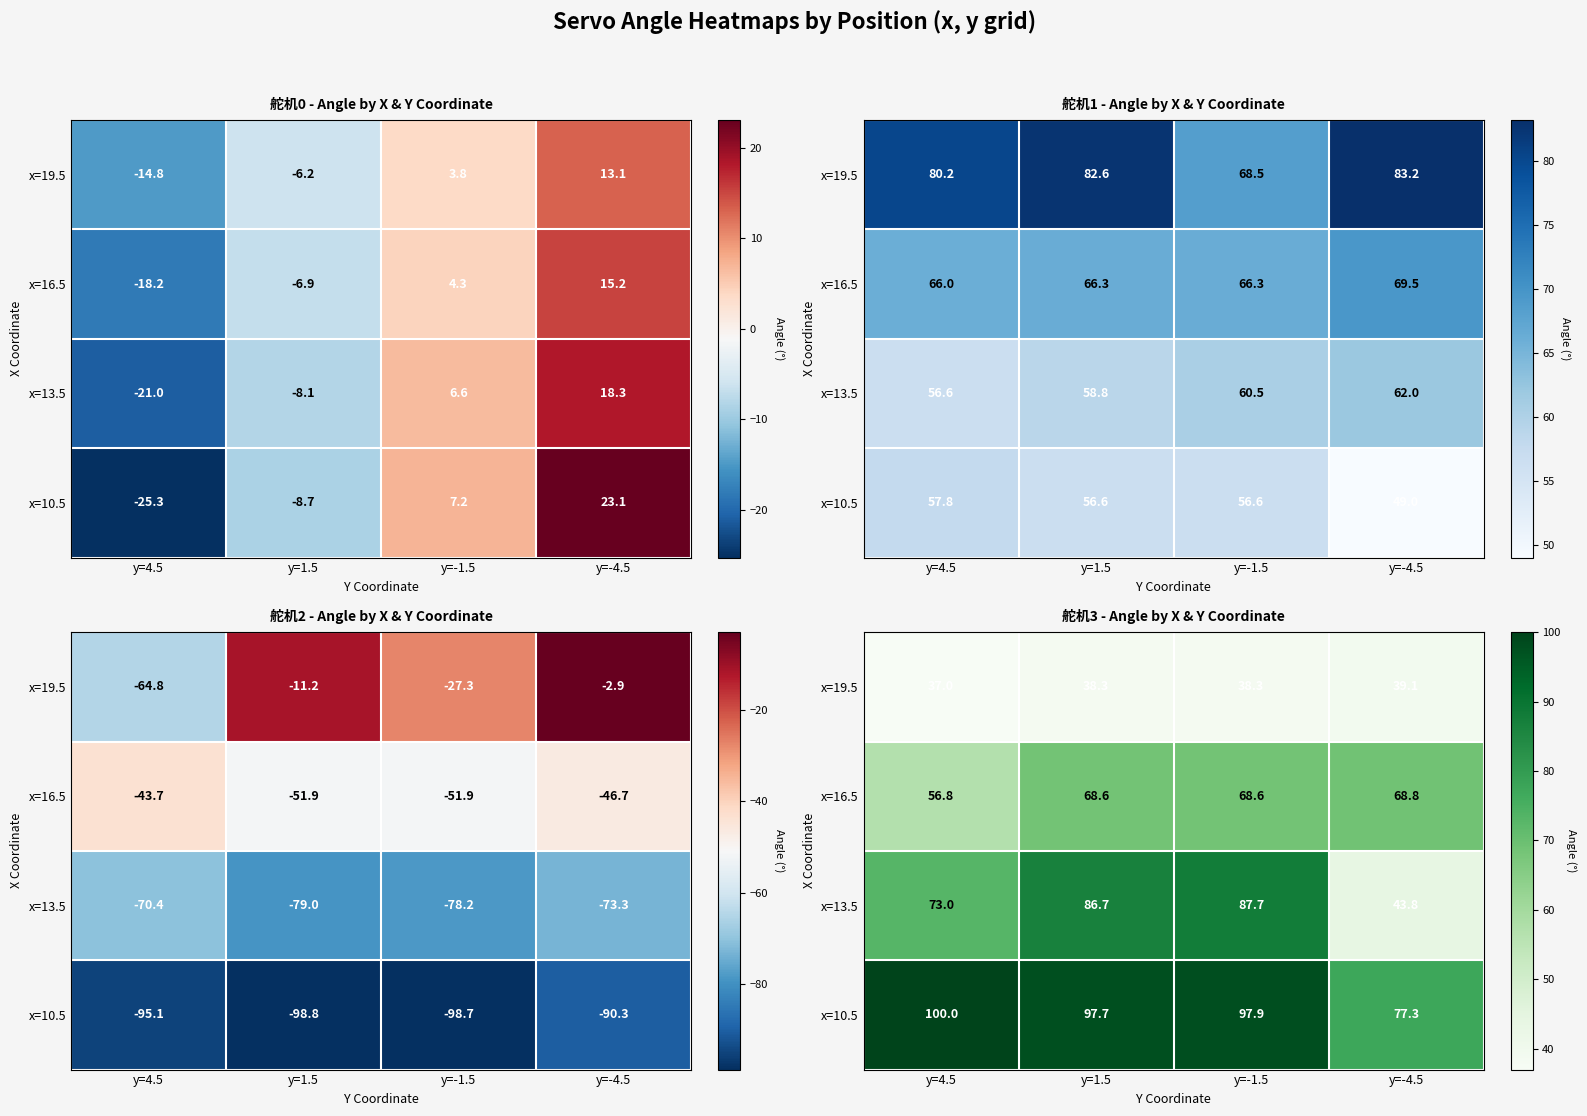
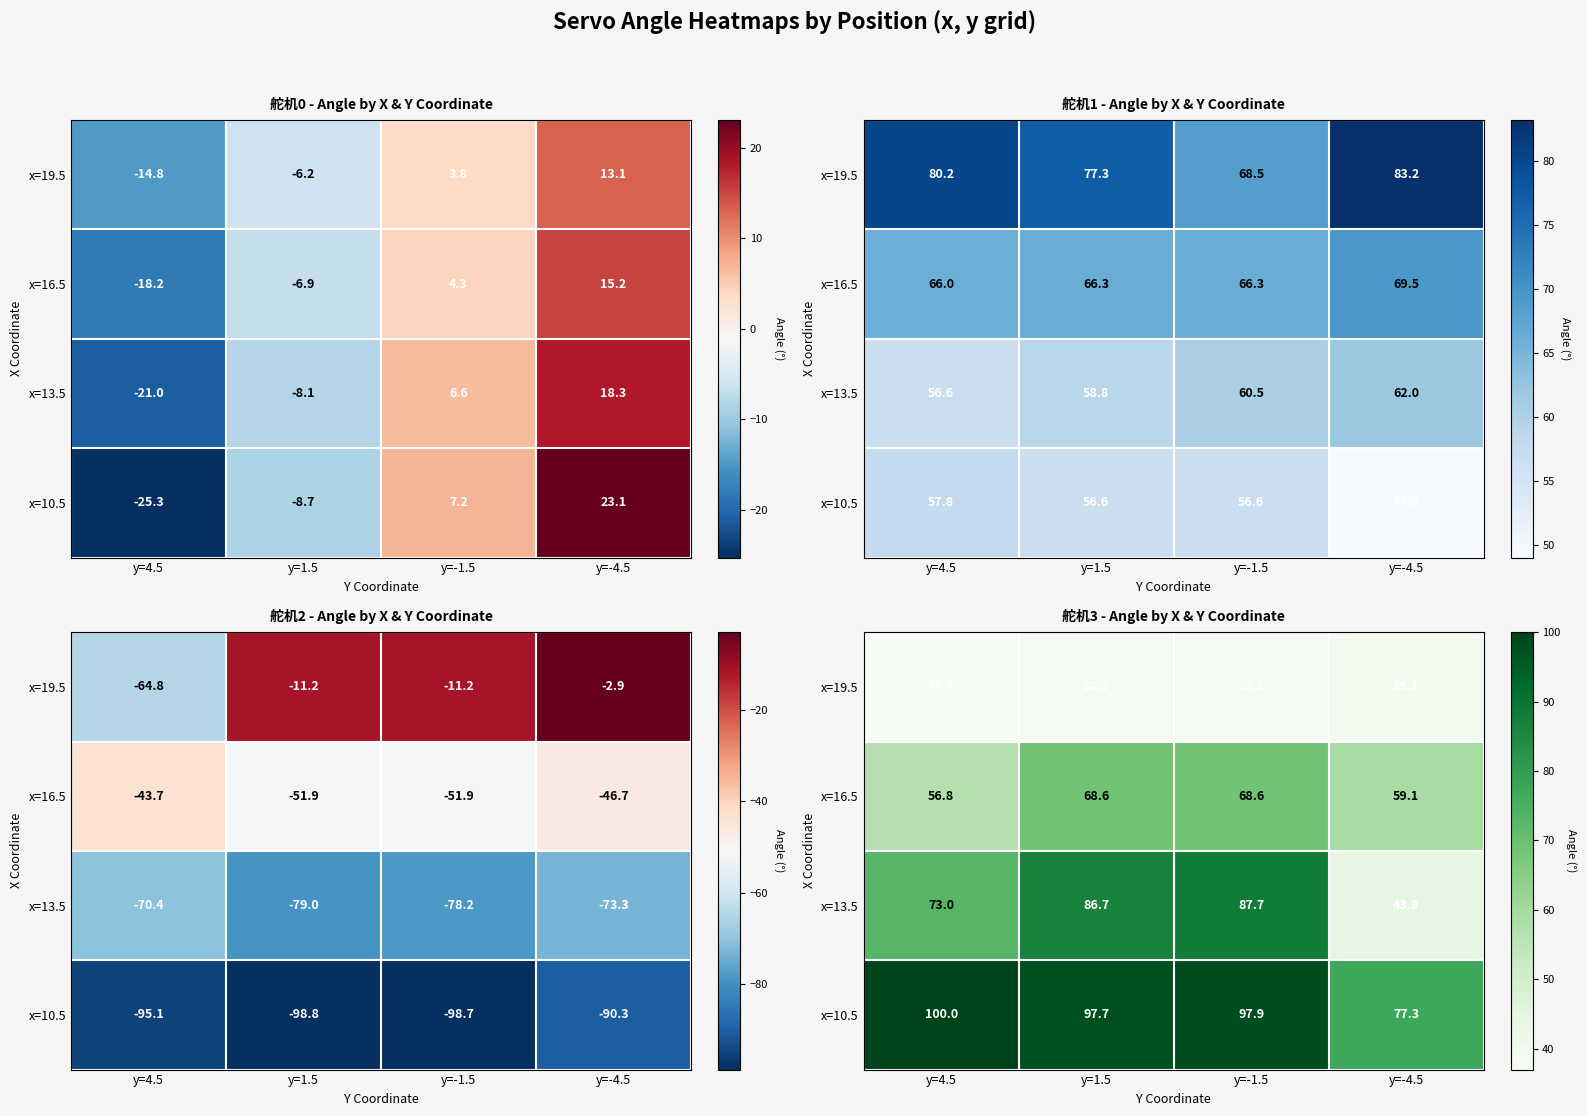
舵机1 - Angle by X & Y Coordinate, x=19.5, y=1.5: 82.6 -> 77.3
舵机2 - Angle by X & Y Coordinate, x=19.5, y=-1.5: -27.3 -> -11.2
舵机3 - Angle by X & Y Coordinate, x=16.5, y=-4.5: 68.8 -> 59.1
